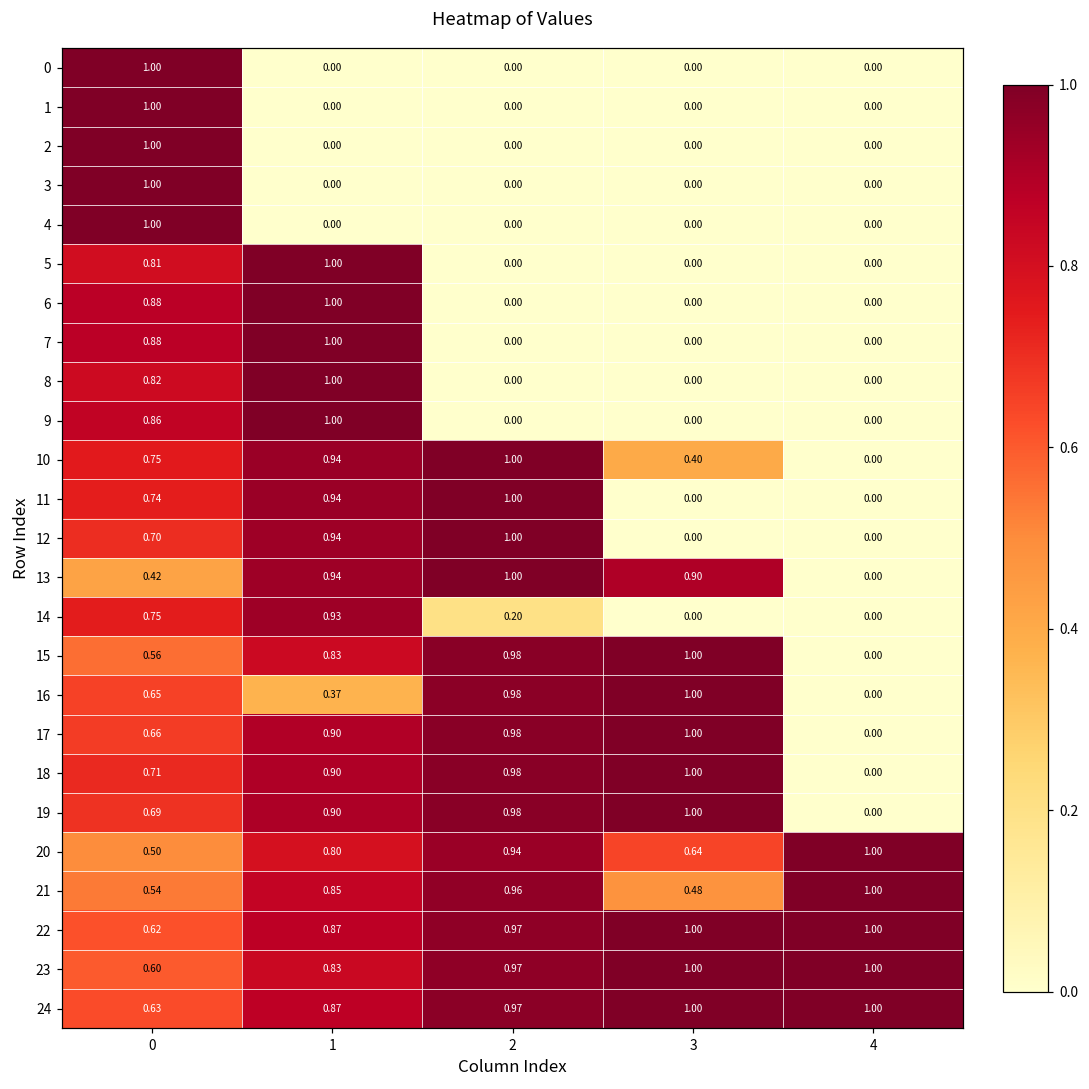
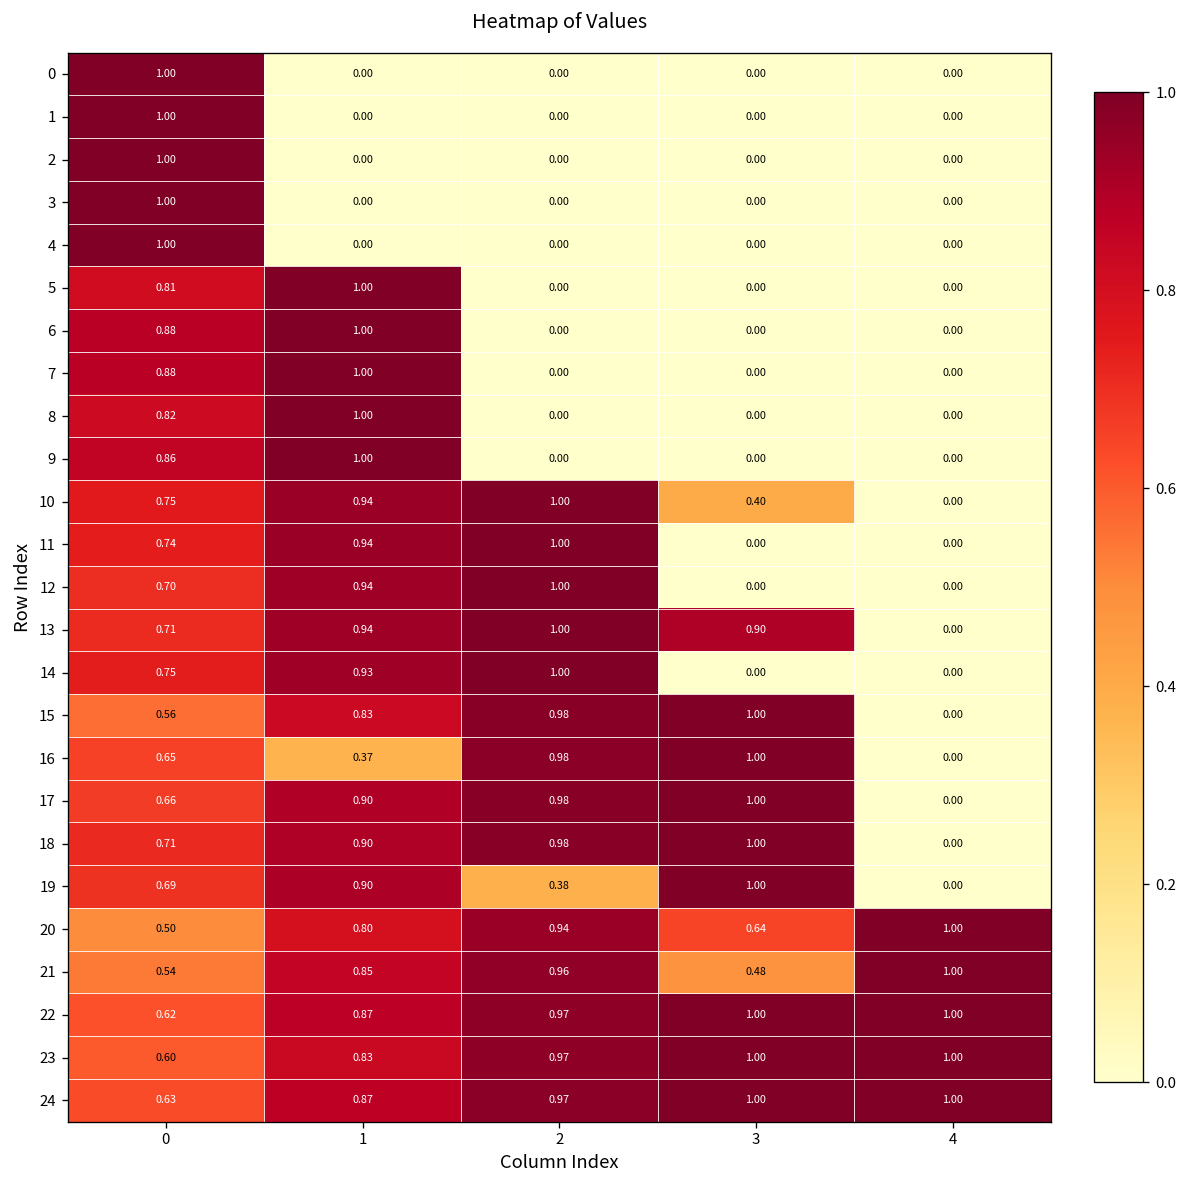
13, 0: 0.42 -> 0.71
14, 2: 0.20 -> 1.00
19, 2: 0.98 -> 0.38
